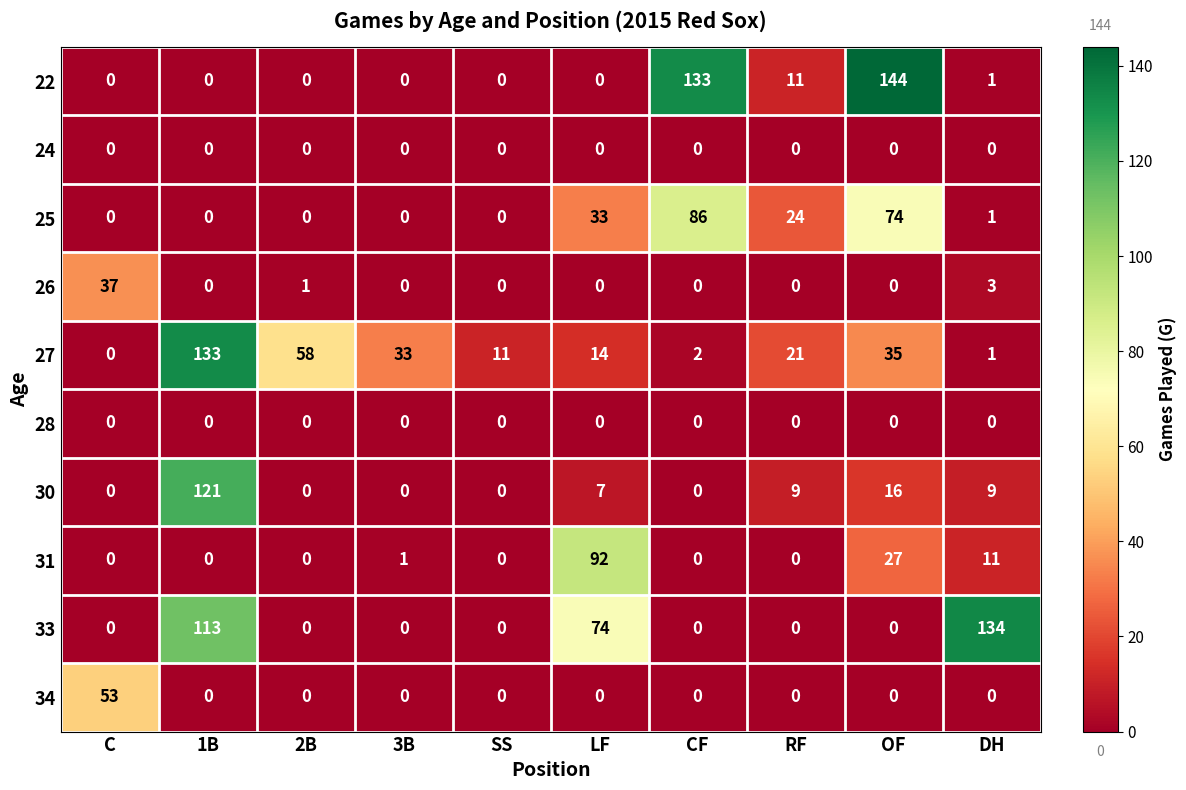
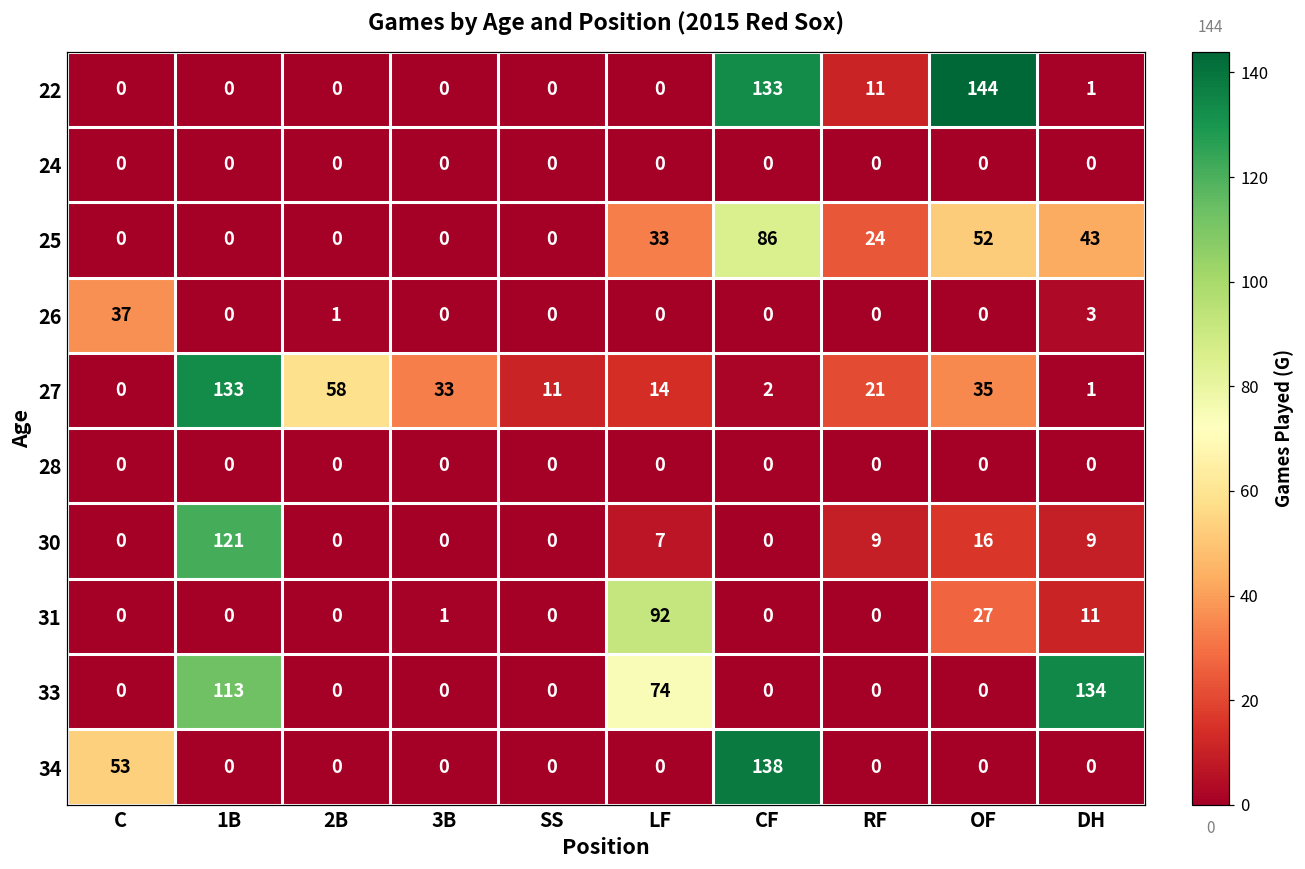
25, OF: 74 -> 52
25, DH: 1 -> 43
34, CF: 0 -> 138
